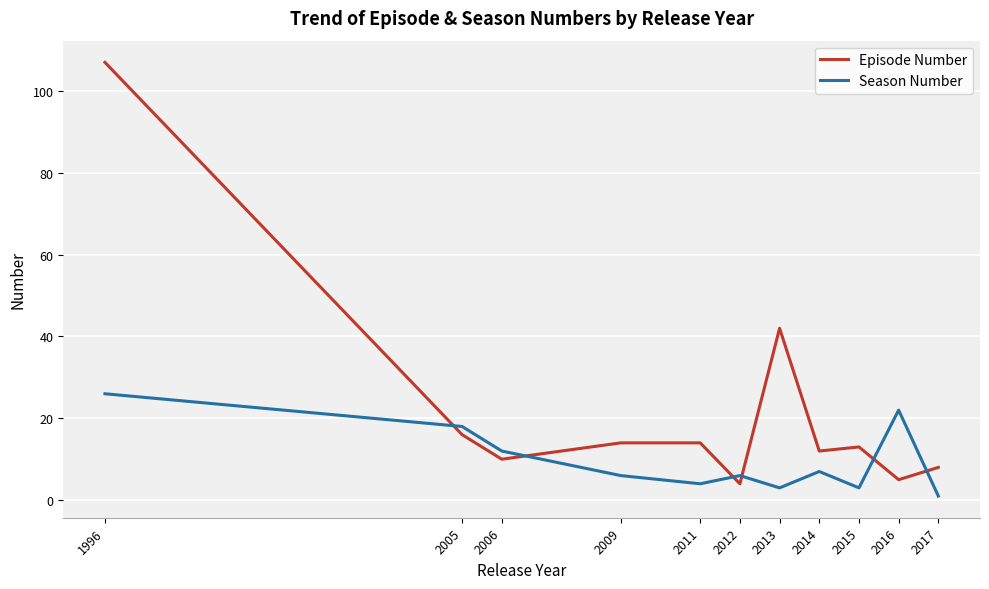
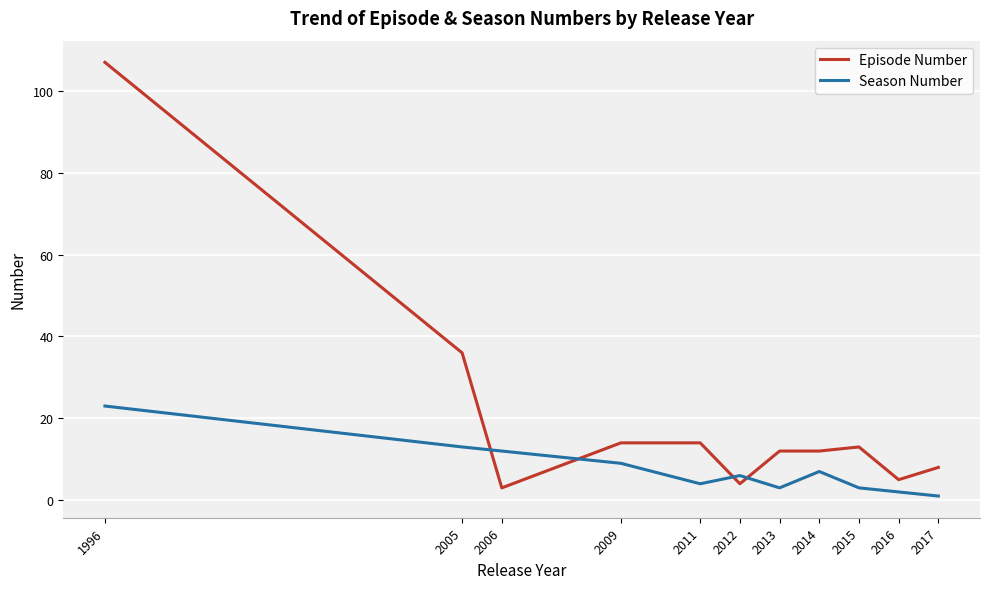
Season Number, 1996: 26 -> 23
Episode Number, 2005: 16 -> 36
Season Number, 2005: 18 -> 13
Episode Number, 2006: 10 -> 3
Season Number, 2009: 6 -> 9
Episode Number, 2013: 42 -> 12
Season Number, 2016: 22 -> 2
